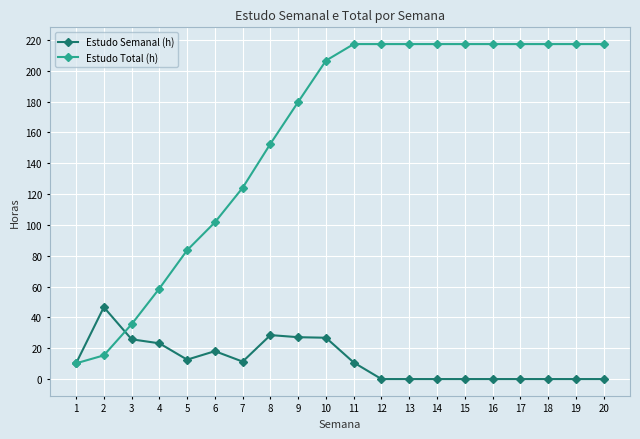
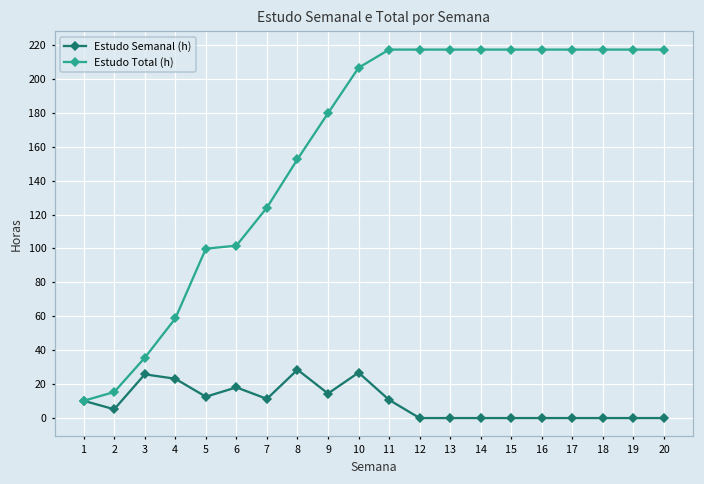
Estudo Semanal (h), 2: 47 -> 5
Estudo Total (h), 5: 84 -> 100
Estudo Semanal (h), 9: 27 -> 14
